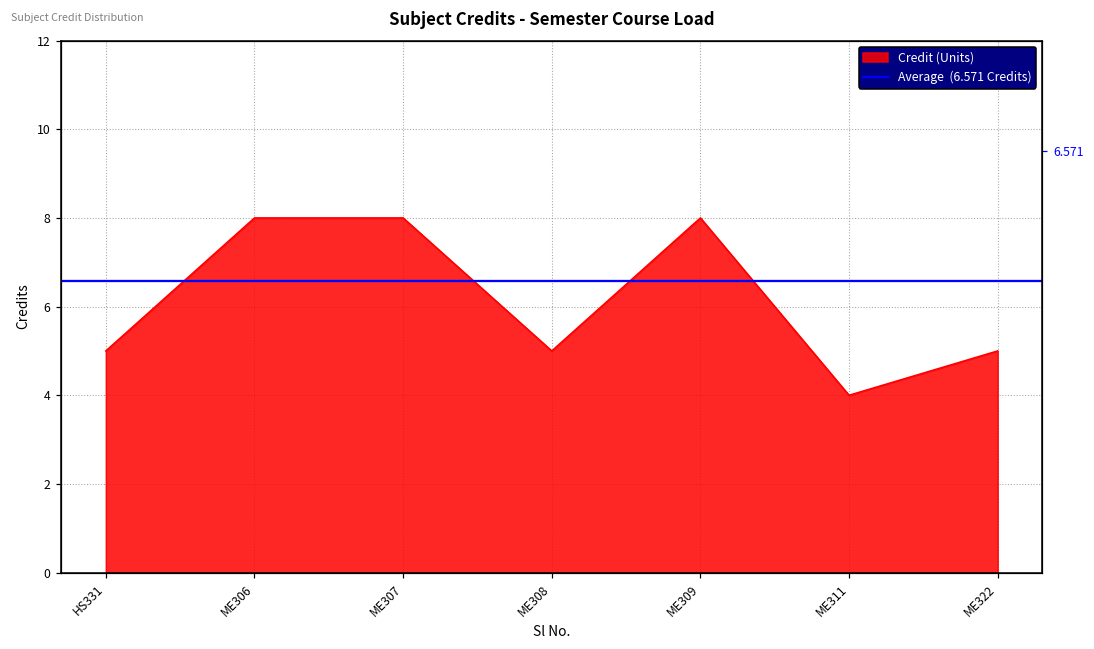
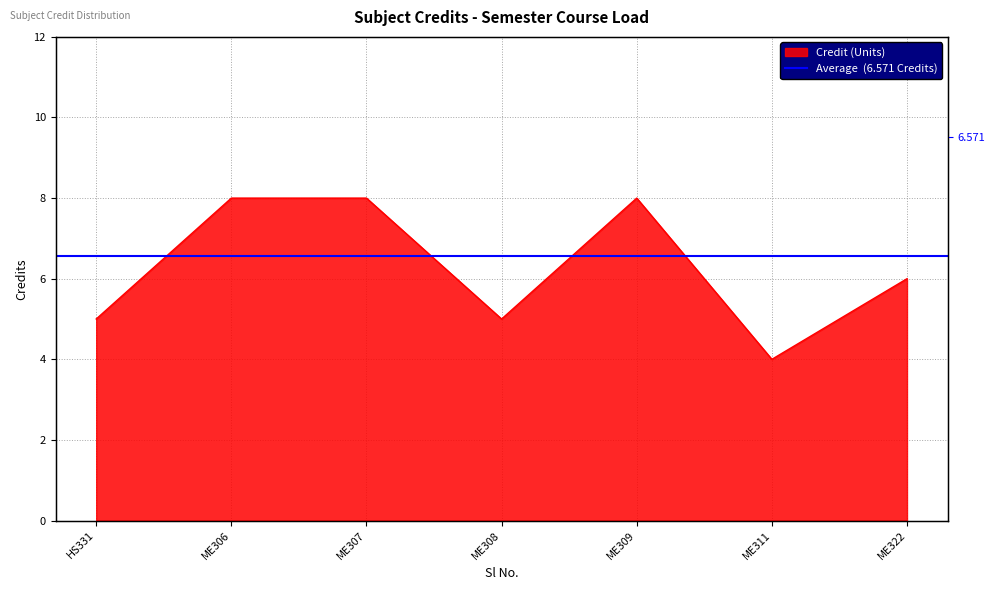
ME322: 5 -> 6
